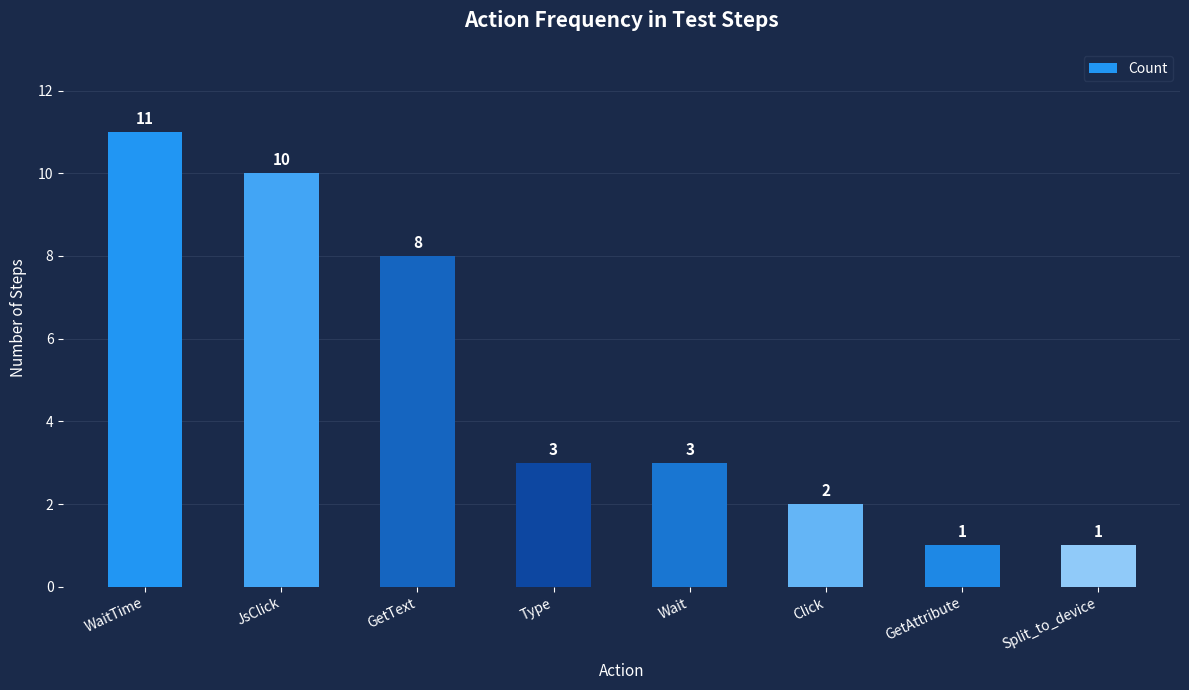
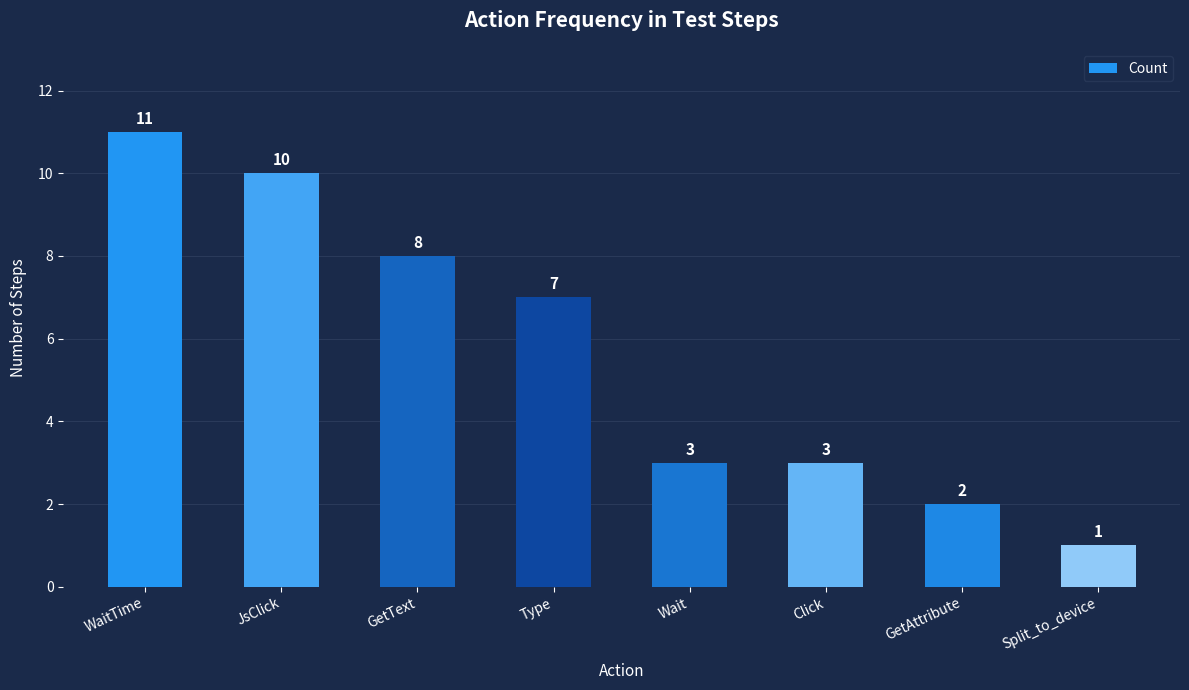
Type: 3 -> 7
Click: 2 -> 3
GetAttribute: 1 -> 2
